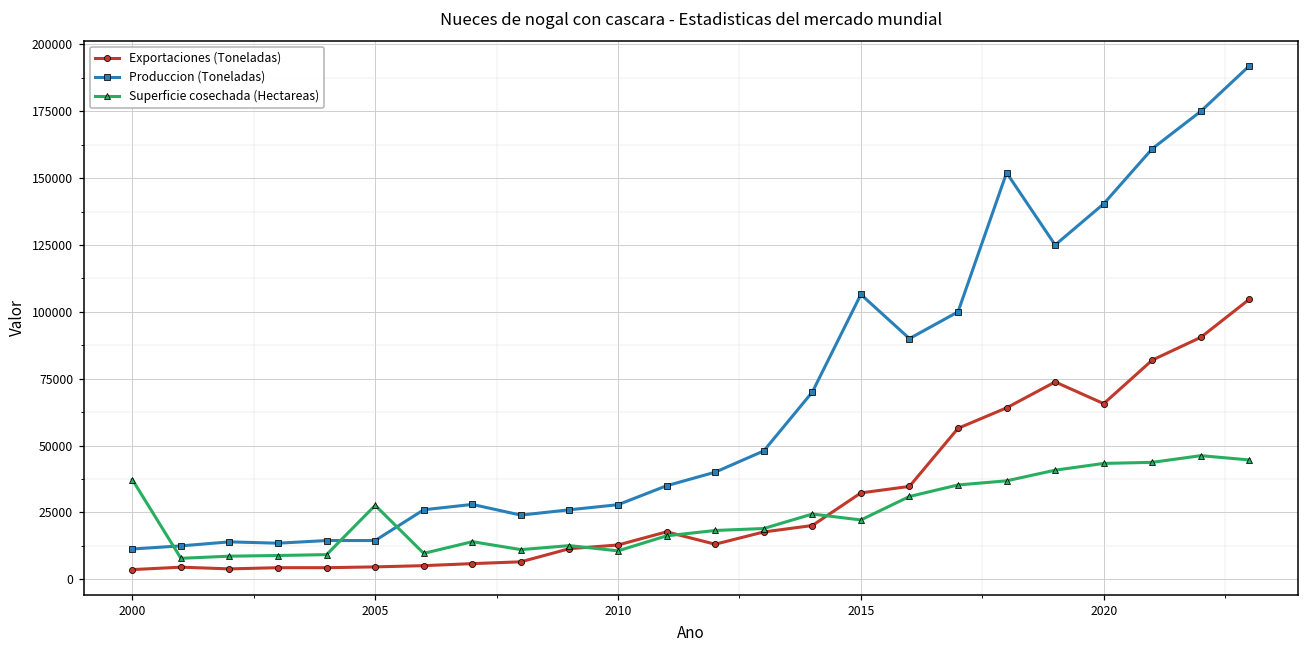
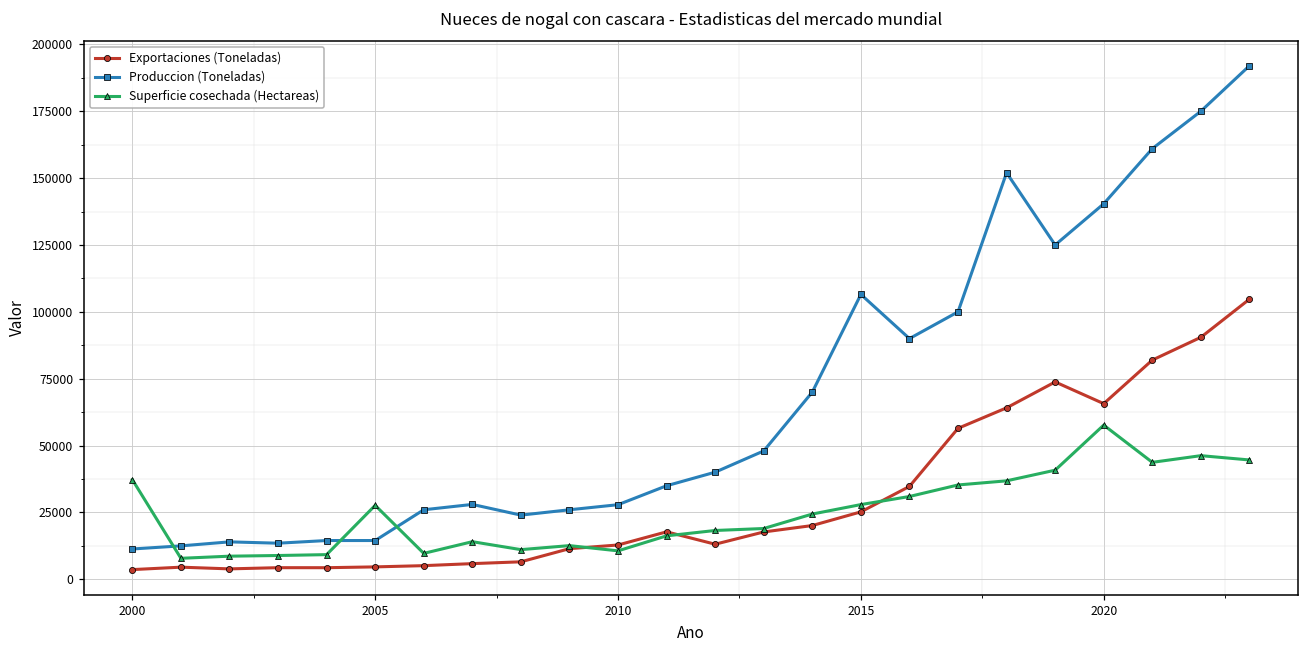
Exportaciones (Toneladas), 2015: 32000 -> 25000
Superficie cosechada (Hectareas), 2015: 22000 -> 28000
Superficie cosechada (Hectareas), 2020: 43000 -> 58000
